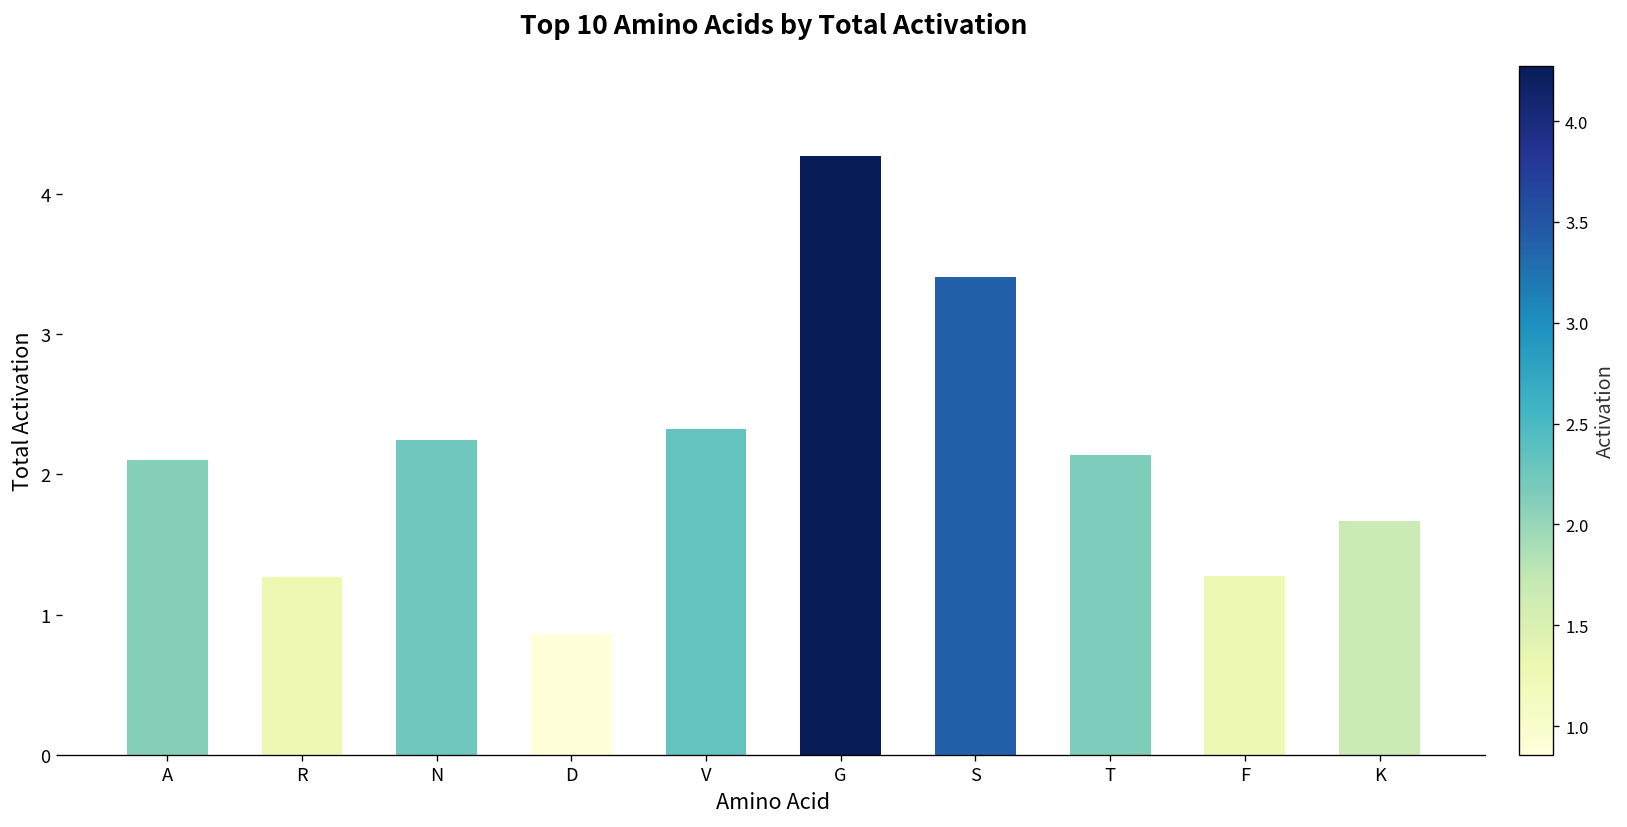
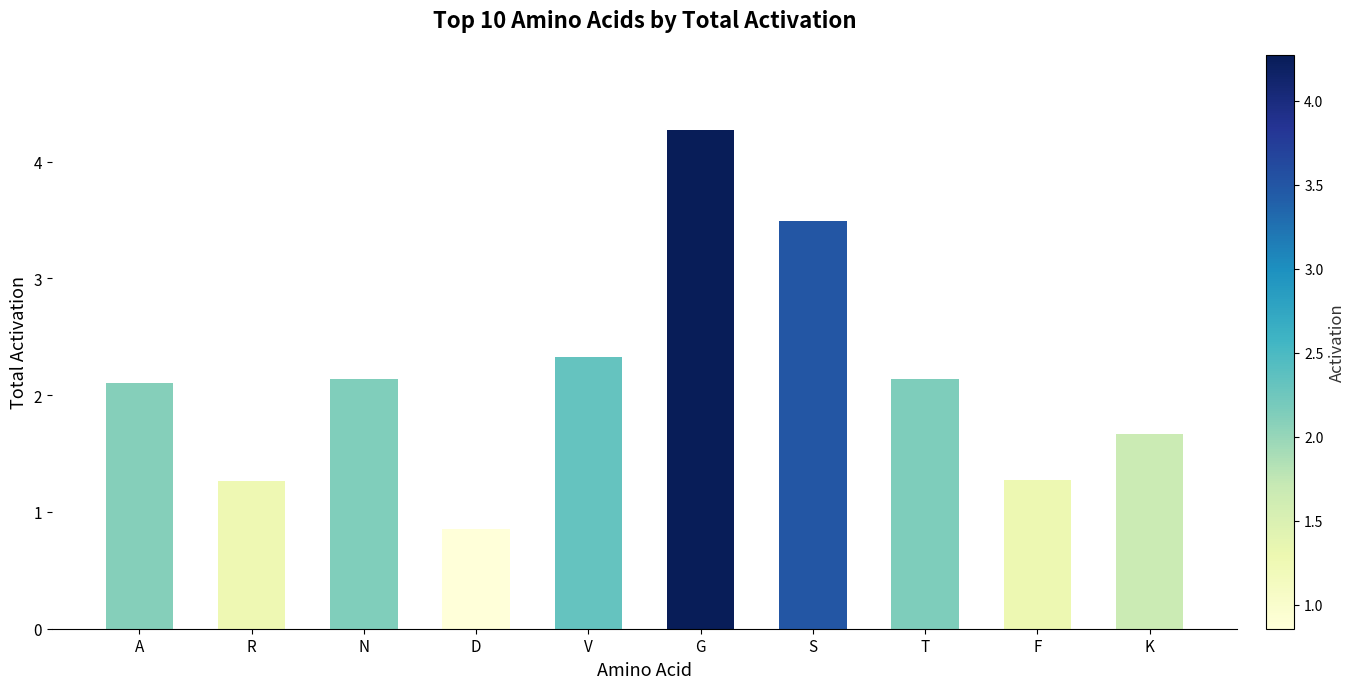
N: 2.25 -> 2.14
S: 3.40 -> 3.49
